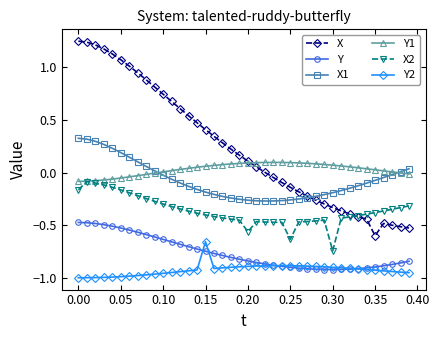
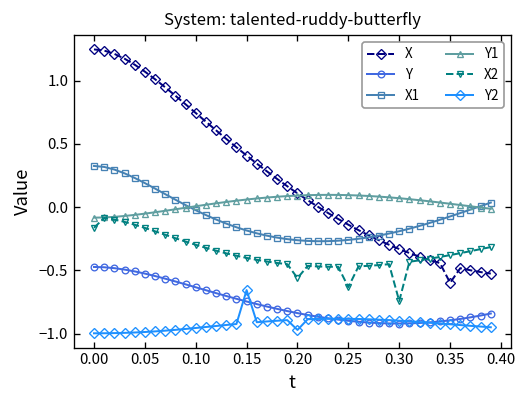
Y2, 0.20: -0.89 -> -0.97
